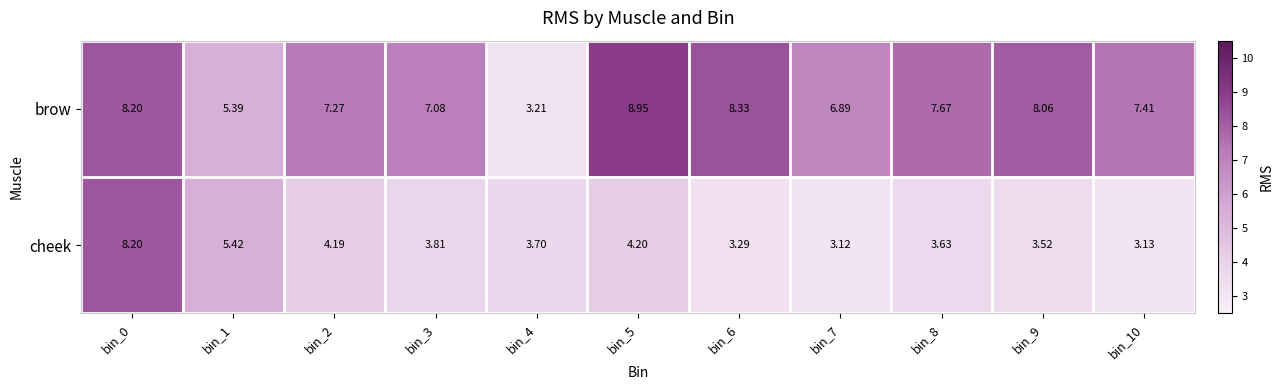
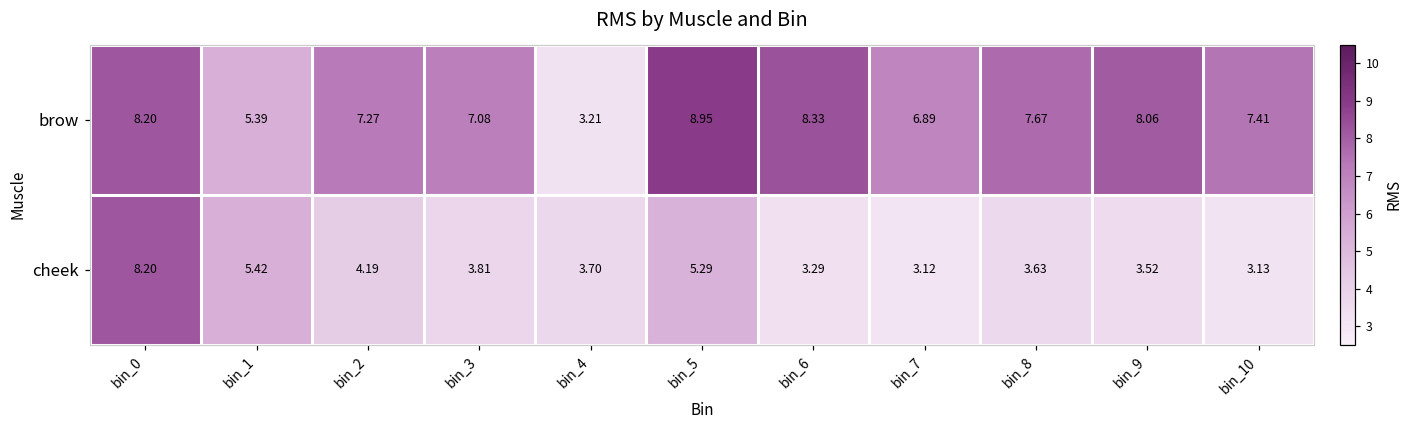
cheek, bin_5: 4.20 -> 5.29
